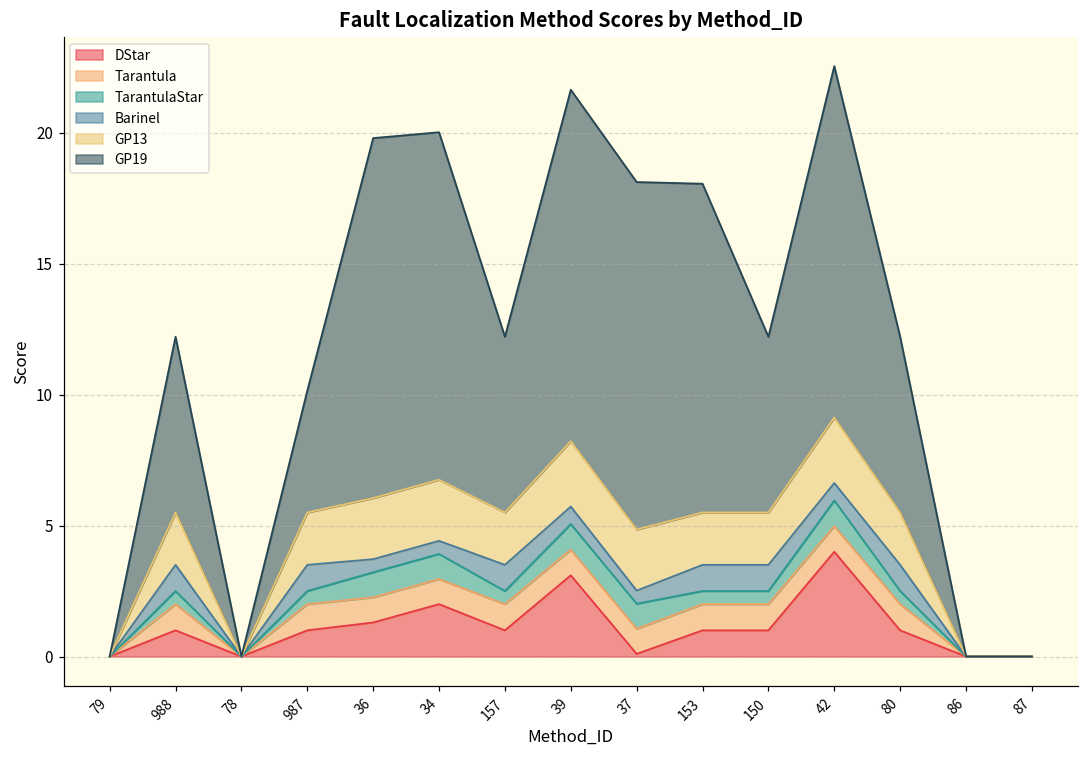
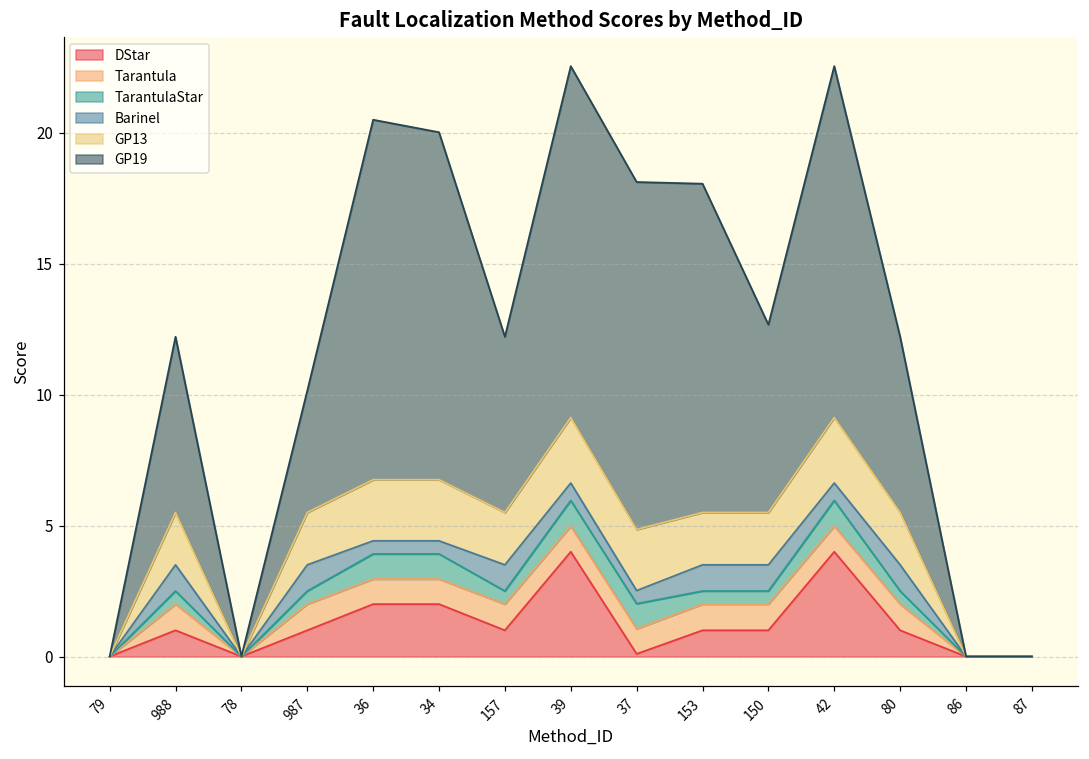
DStar, 36: 1.3 -> 2.0
DStar, 39: 3.1 -> 4.0
GP19, 150: 6.7 -> 7.2
